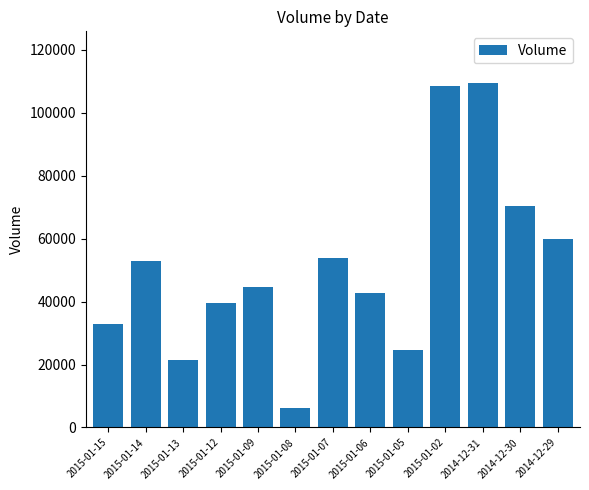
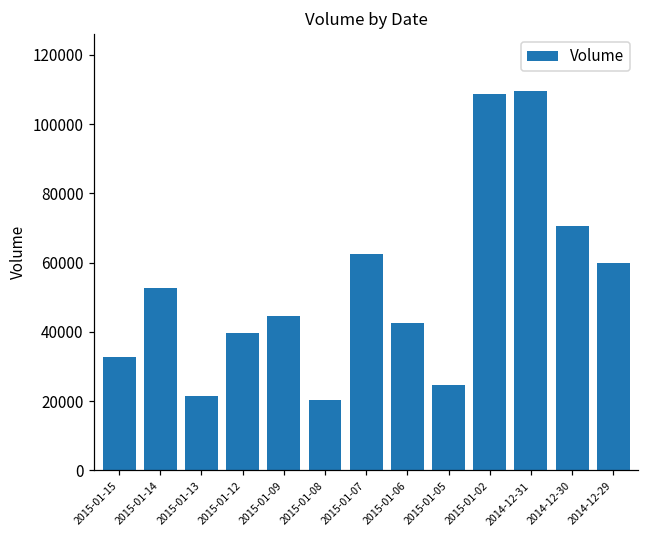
2015-01-08: 6000 -> 20000
2015-01-07: 54000 -> 62000
